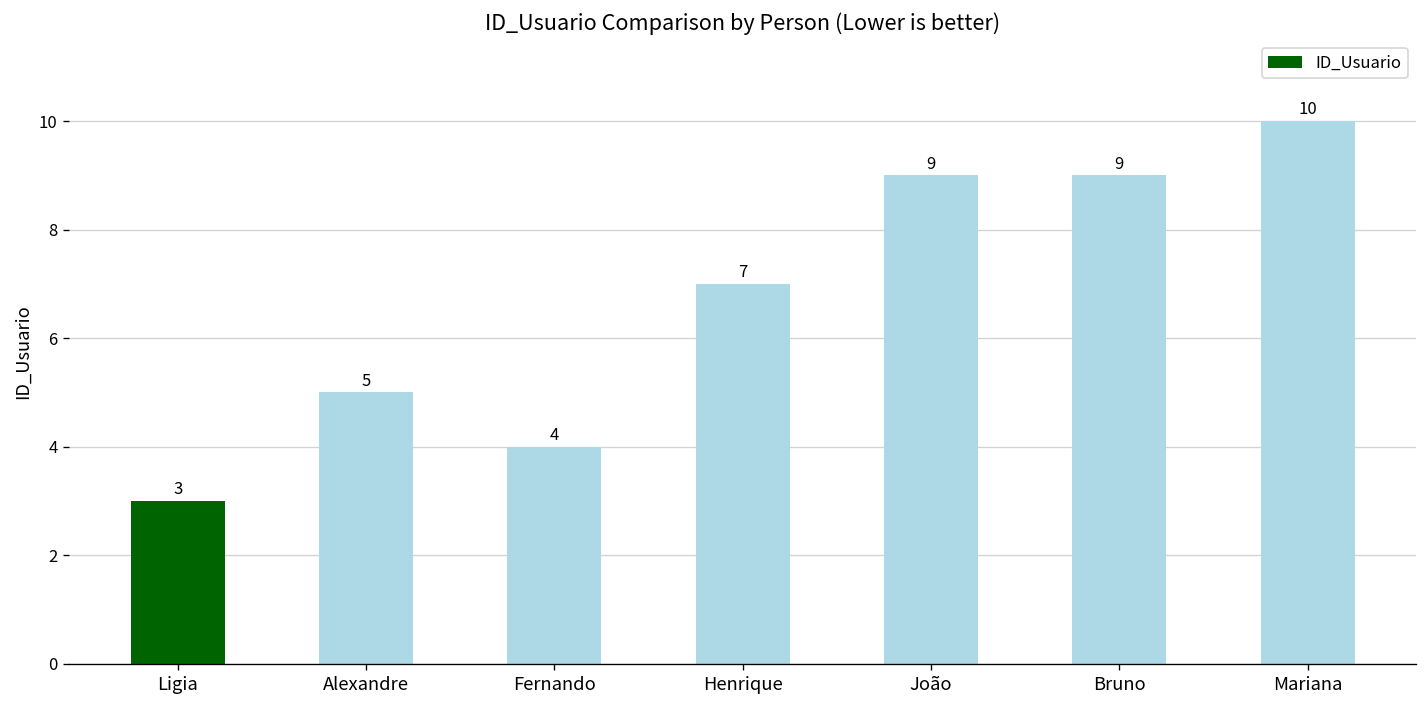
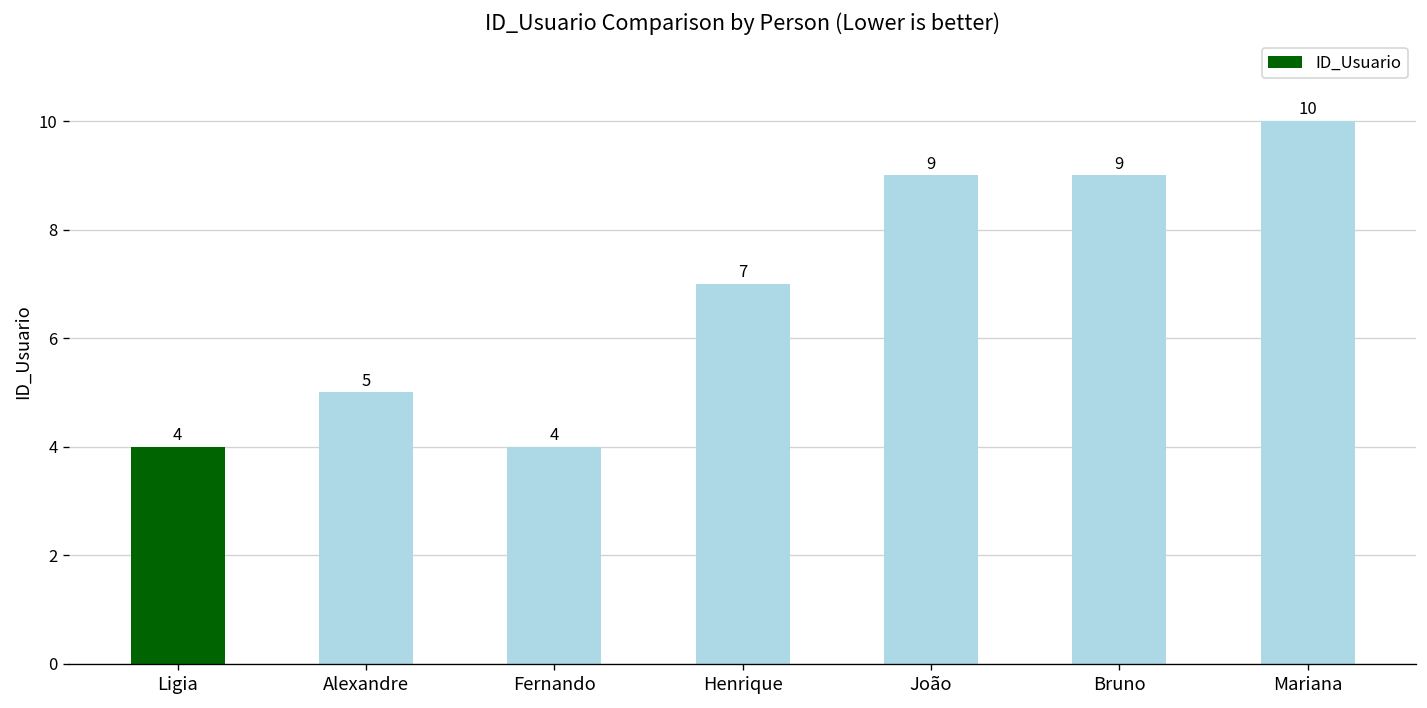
Ligia: 3 -> 4
